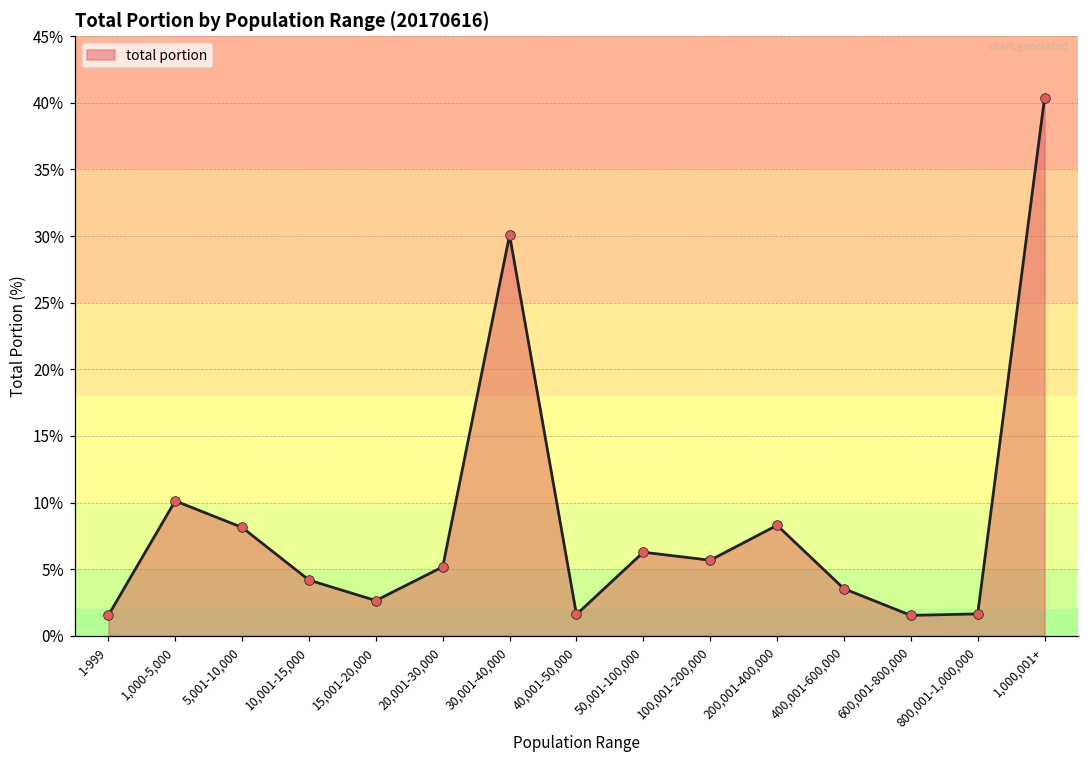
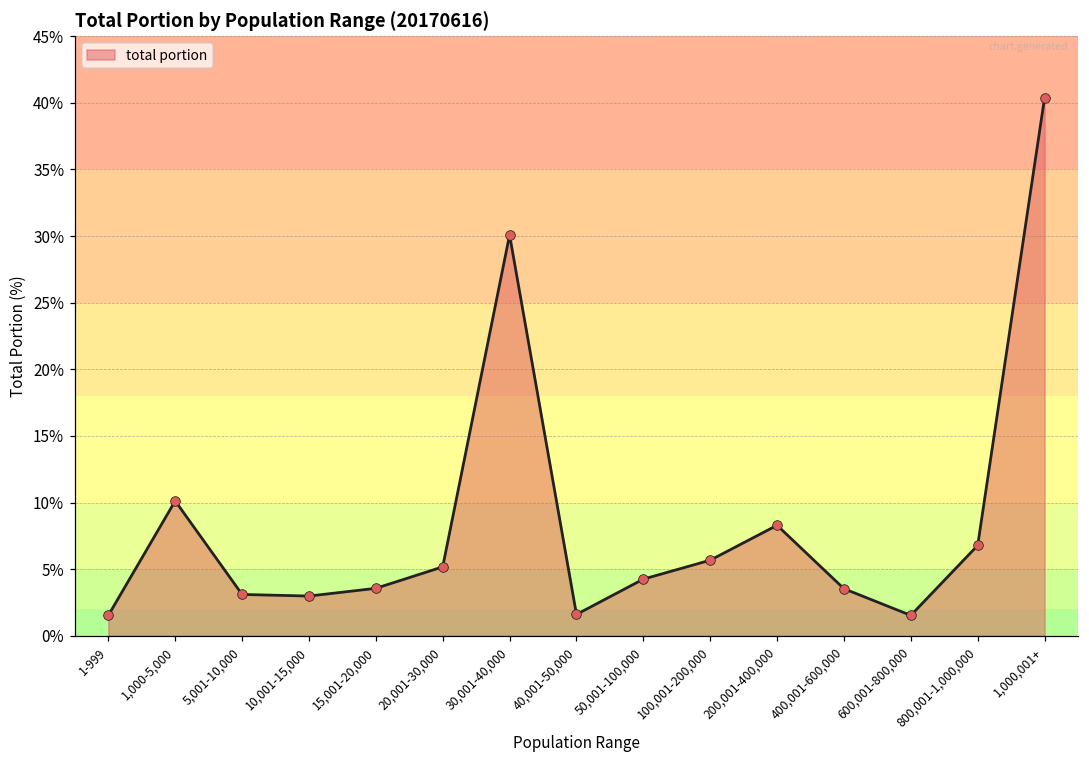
5,001-10,000: 8.1% -> 3.1%
10,001-15,000: 4.2% -> 3.0%
15,001-20,000: 2.6% -> 3.6%
50,001-100,000: 6.3% -> 4.3%
800,001-1,000,000: 1.6% -> 6.8%
